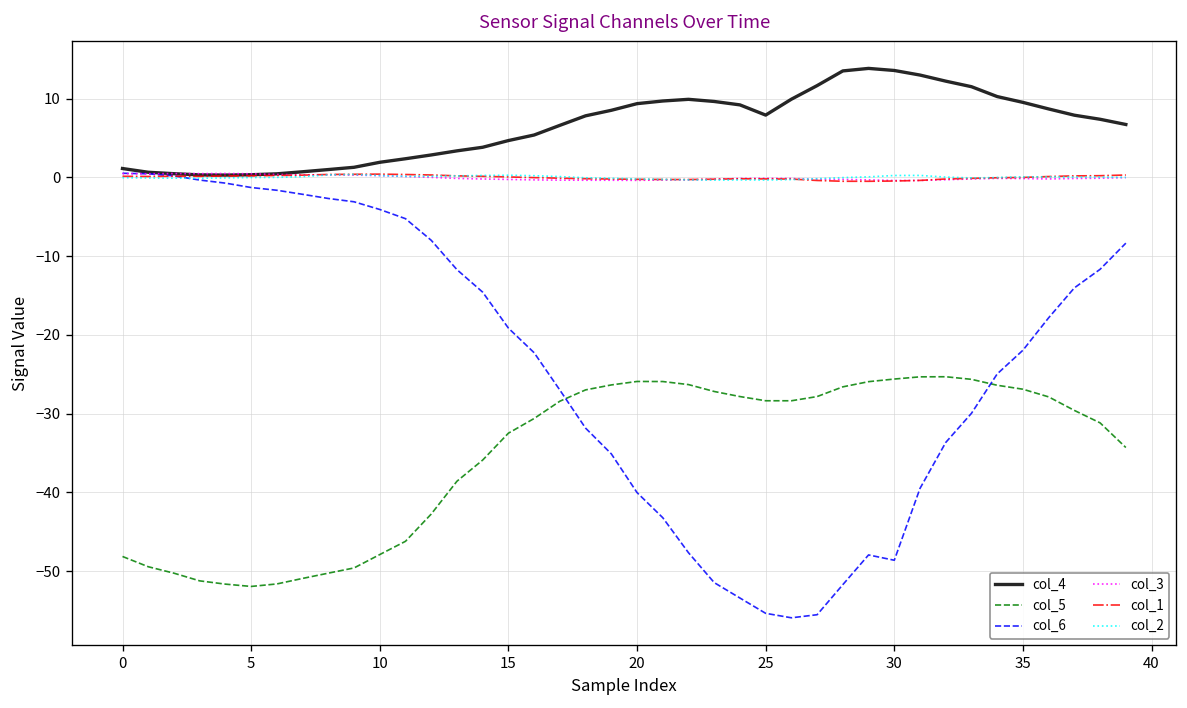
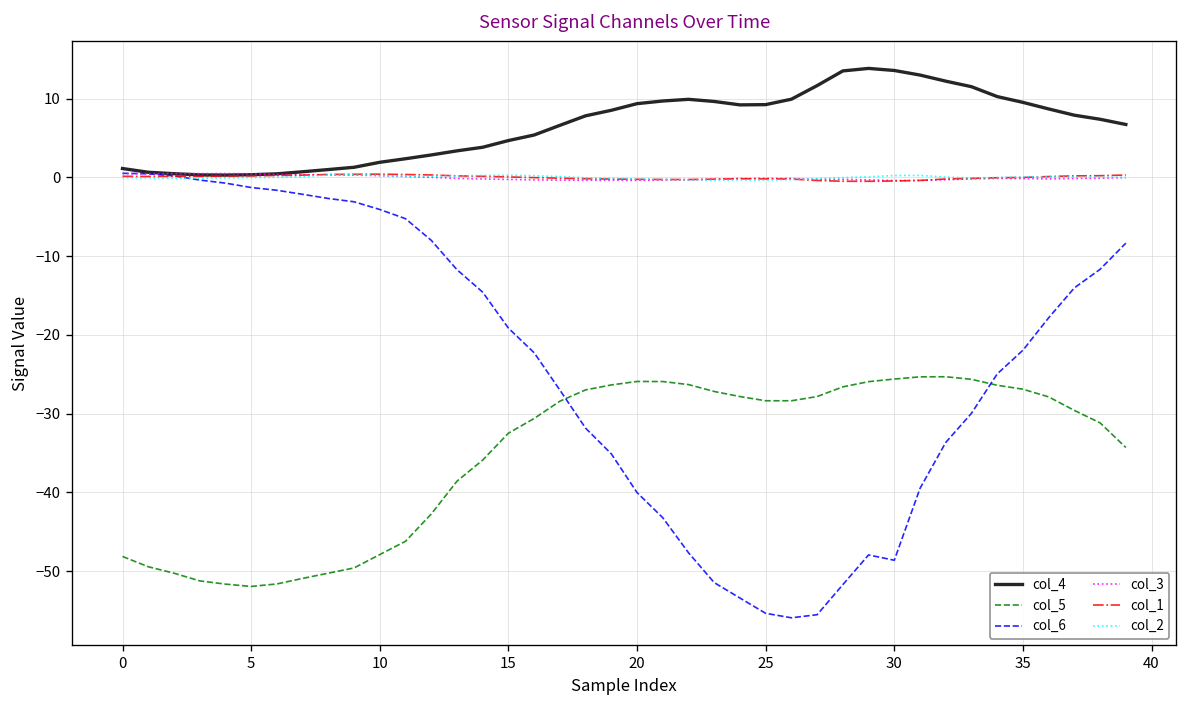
col_4, 25: 8 -> 9
